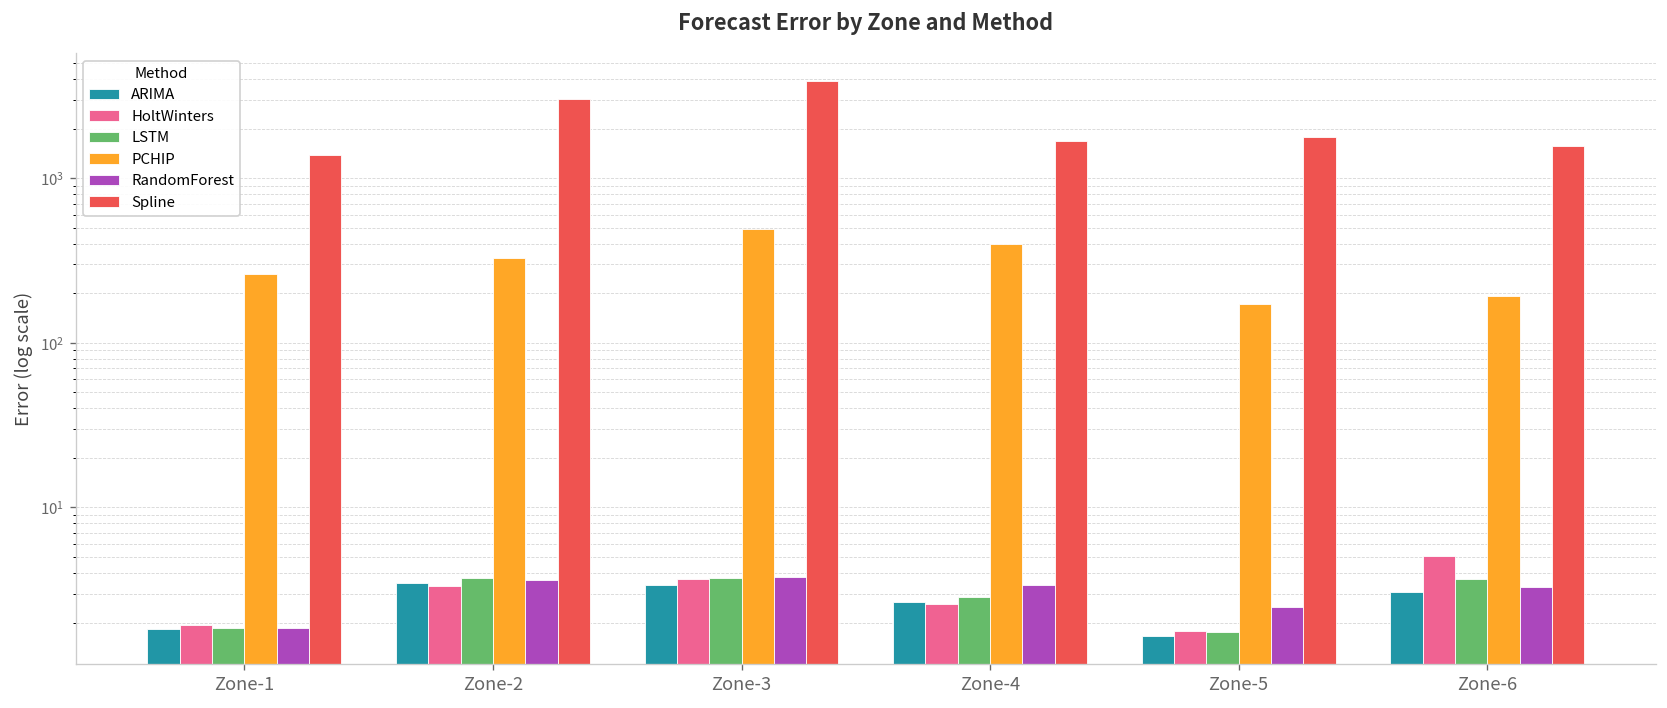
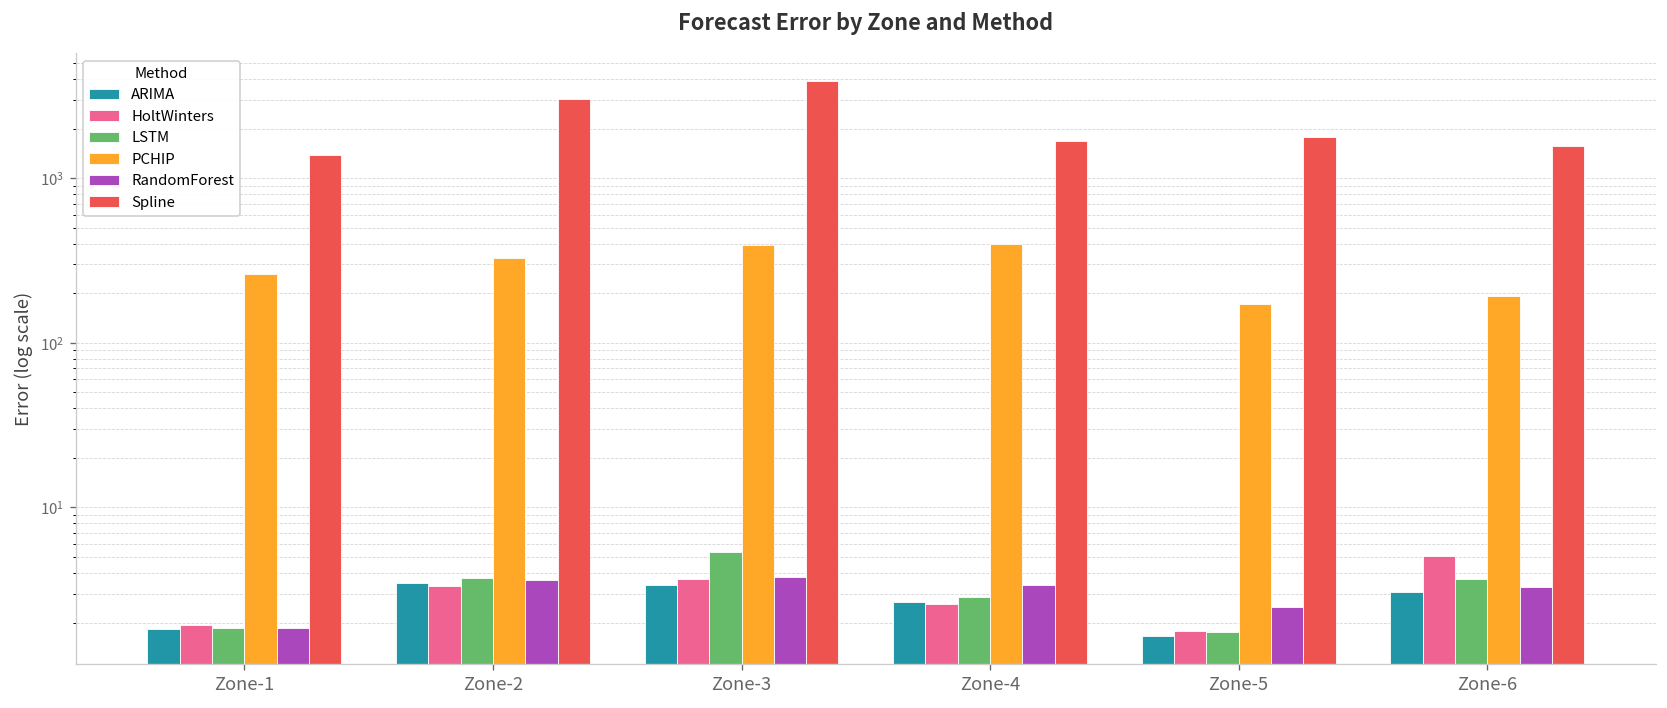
LSTM, Zone-3: 3.7 -> 5.4
PCHIP, Zone-3: 490 -> 390
